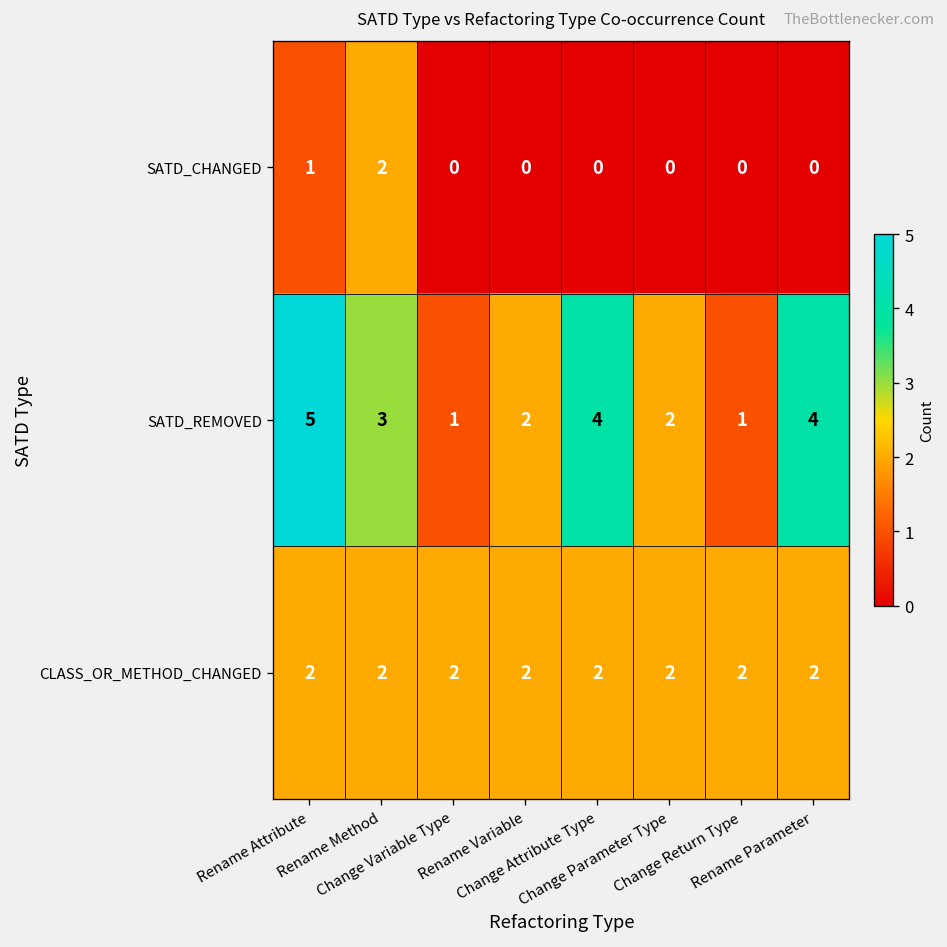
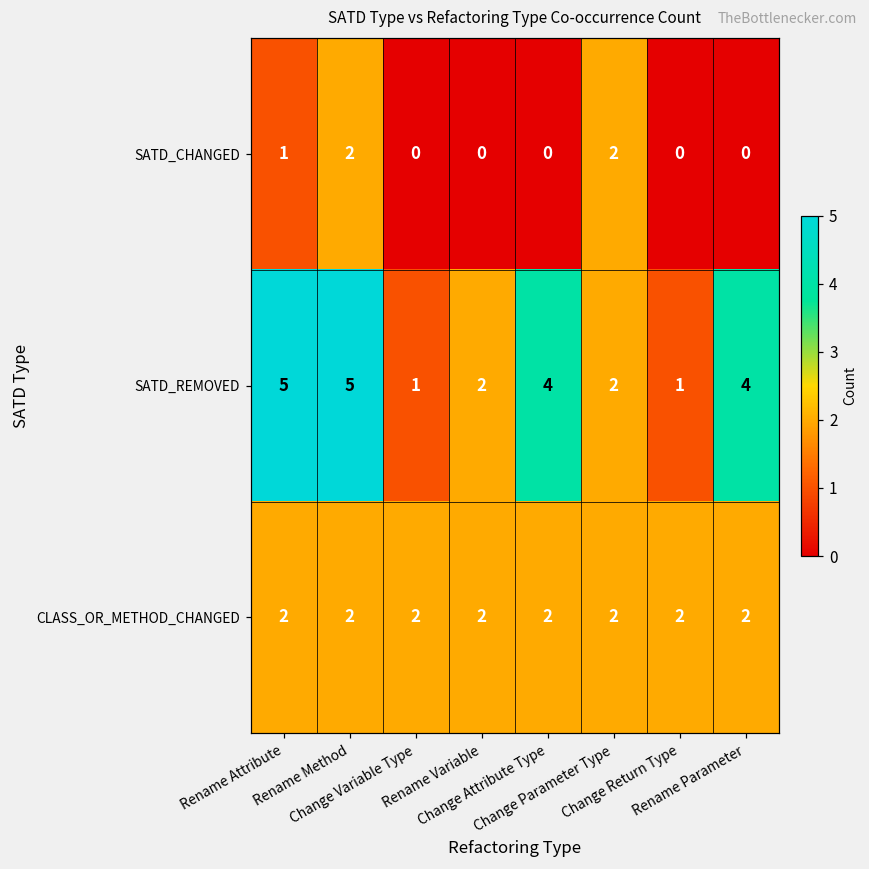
SATD_CHANGED, Change Parameter Type: 0 -> 2
SATD_REMOVED, Rename Method: 3 -> 5
